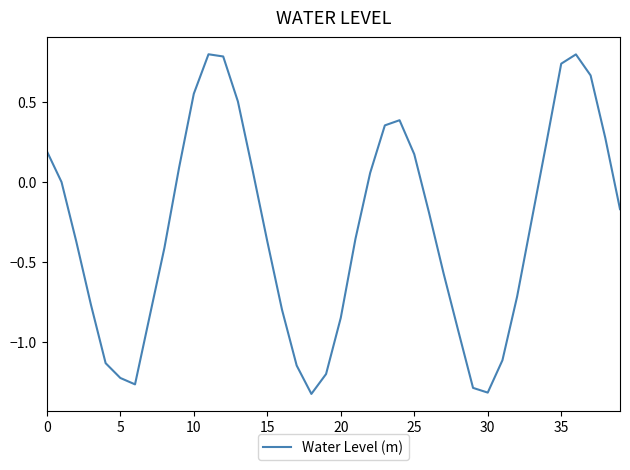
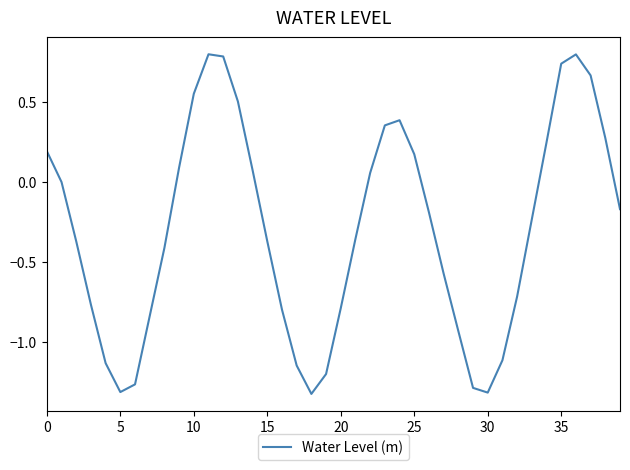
5: -1.22 -> -1.31
20: -0.85 -> -0.79
